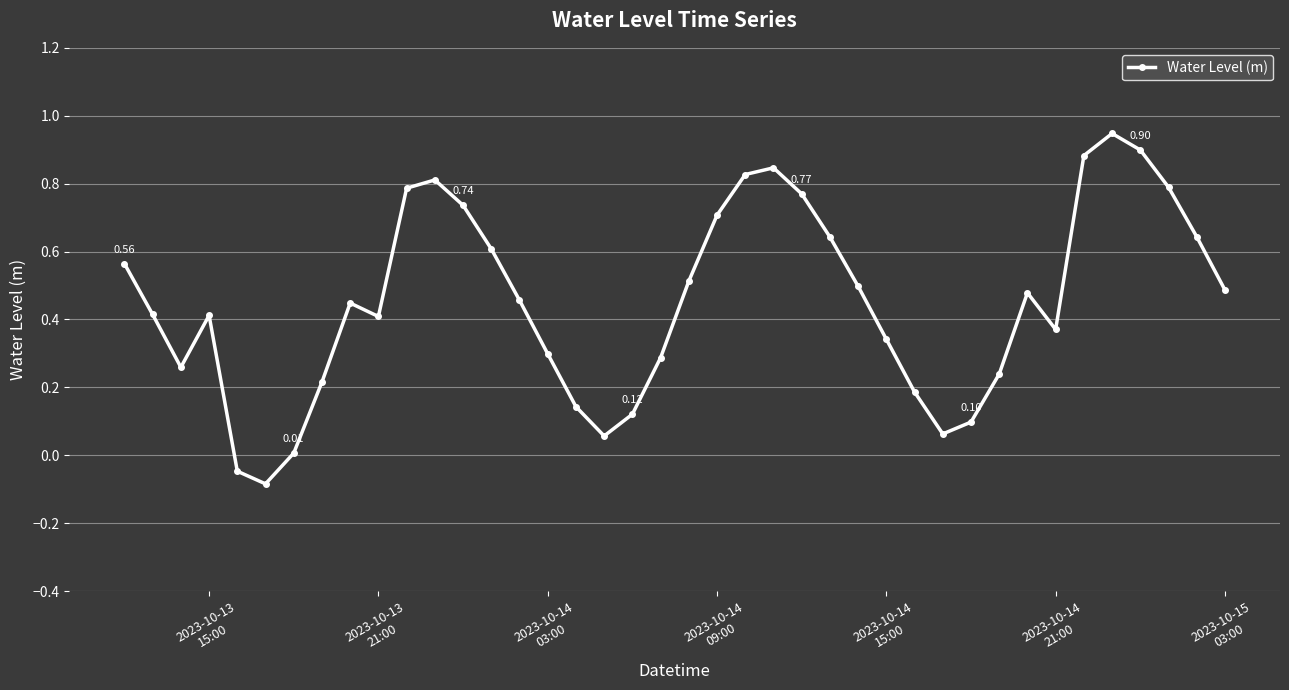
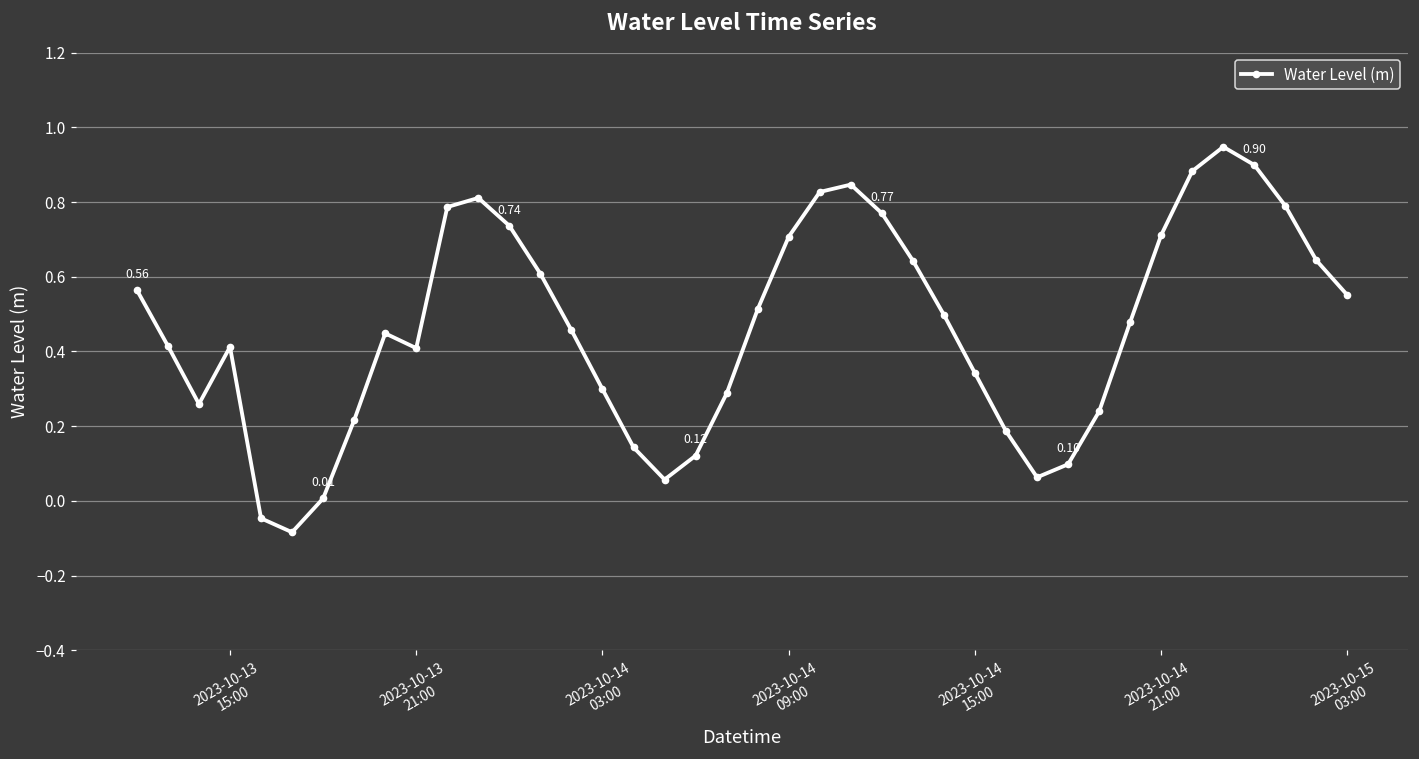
2023-10-14 21:00: 0.37 -> 0.71
2023-10-15 03:00: 0.49 -> 0.55
